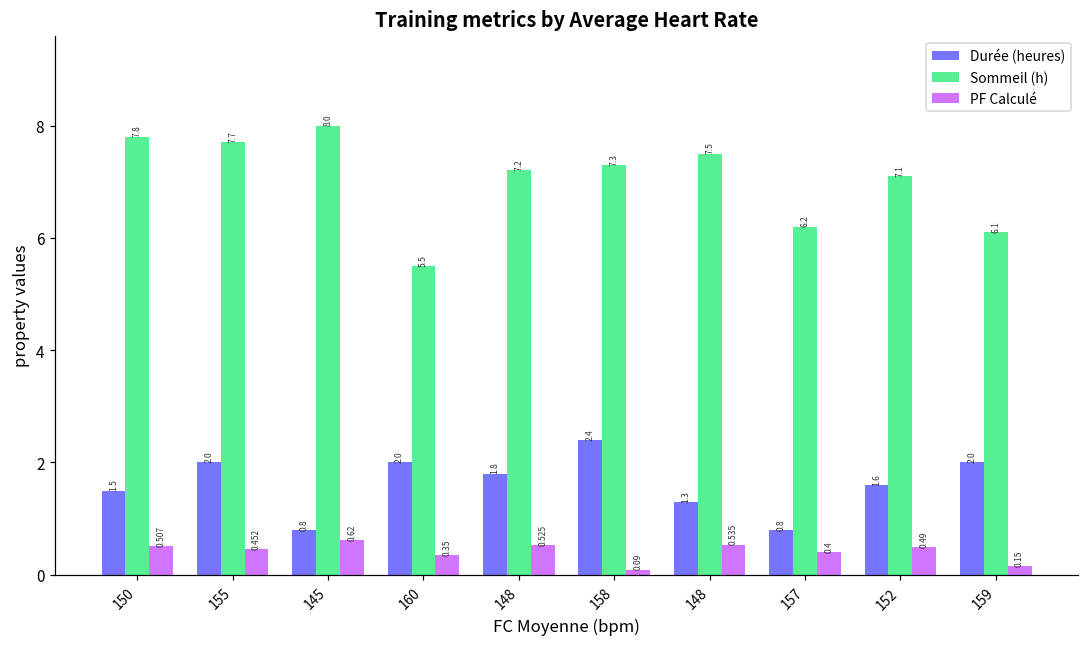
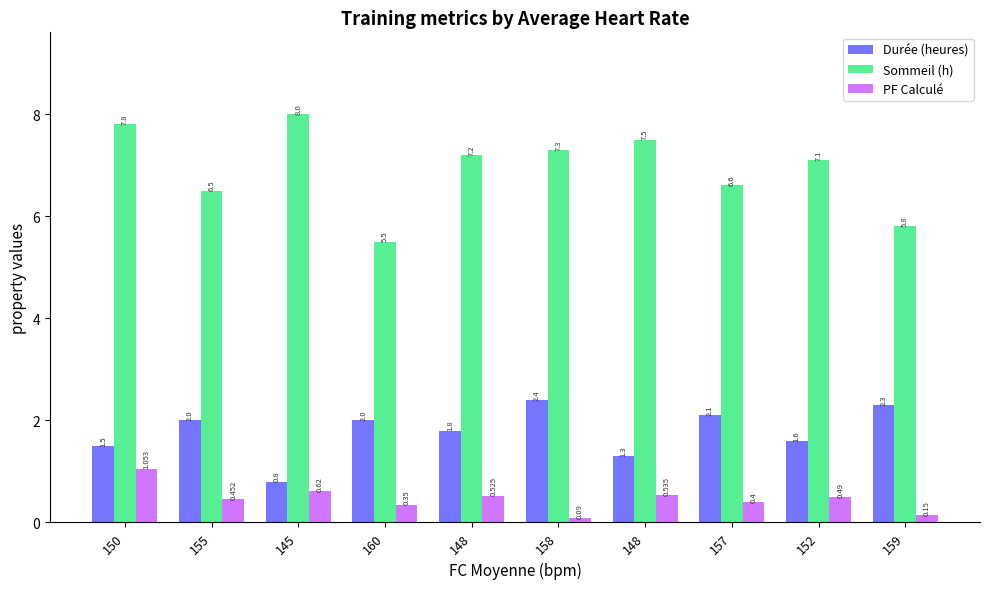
PF Calculé, 150: 0.507 -> 1.053
Sommeil (h), 155: 7.7 -> 6.5
Durée (heures), 157: 0.8 -> 2.1
Sommeil (h), 157: 6.2 -> 6.6
Durée (heures), 159: 2.0 -> 2.3
Sommeil (h), 159: 6.1 -> 5.8
